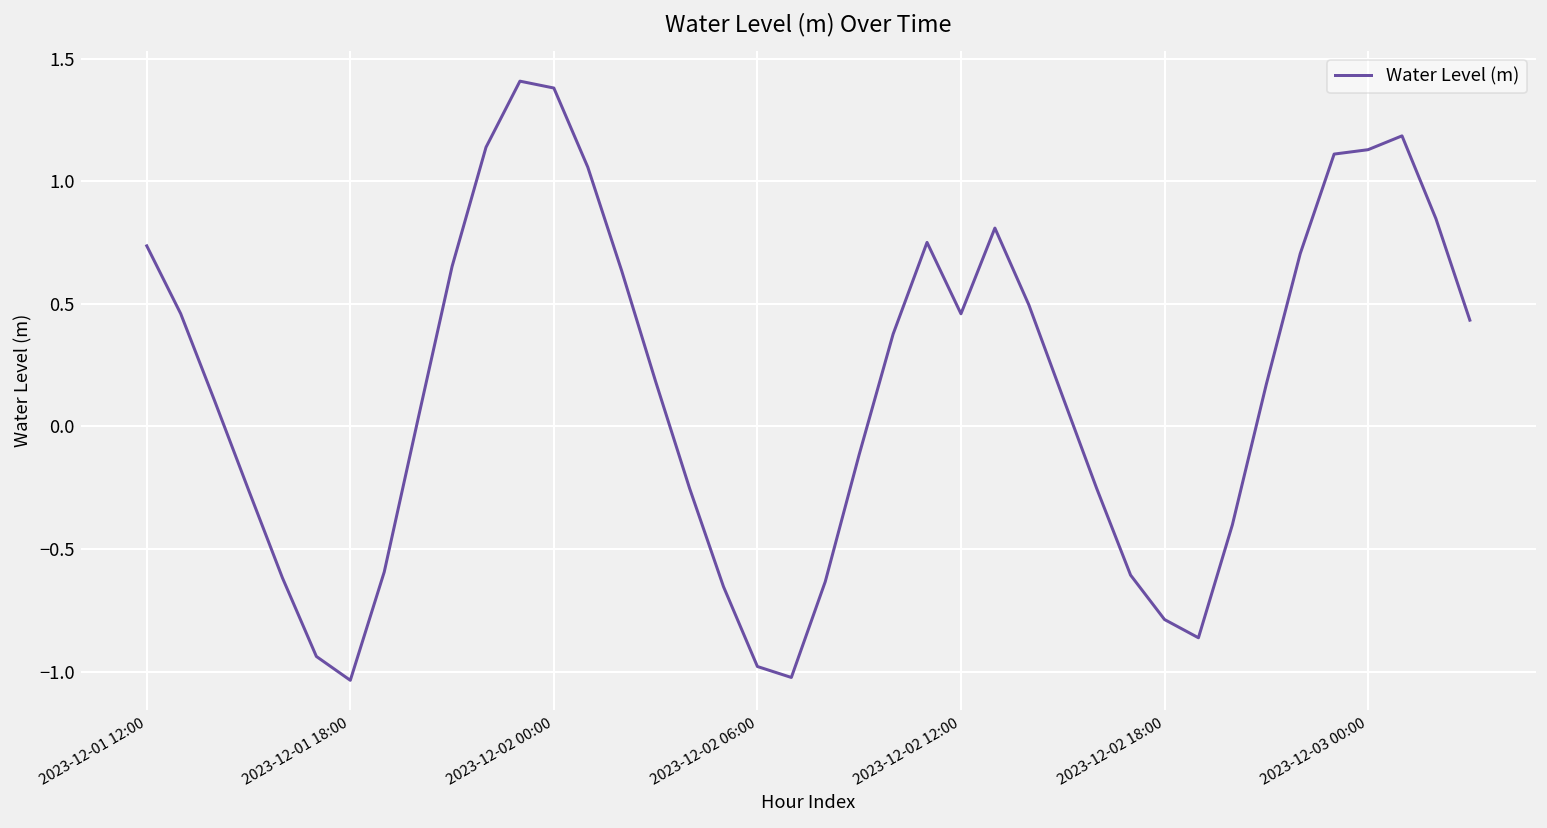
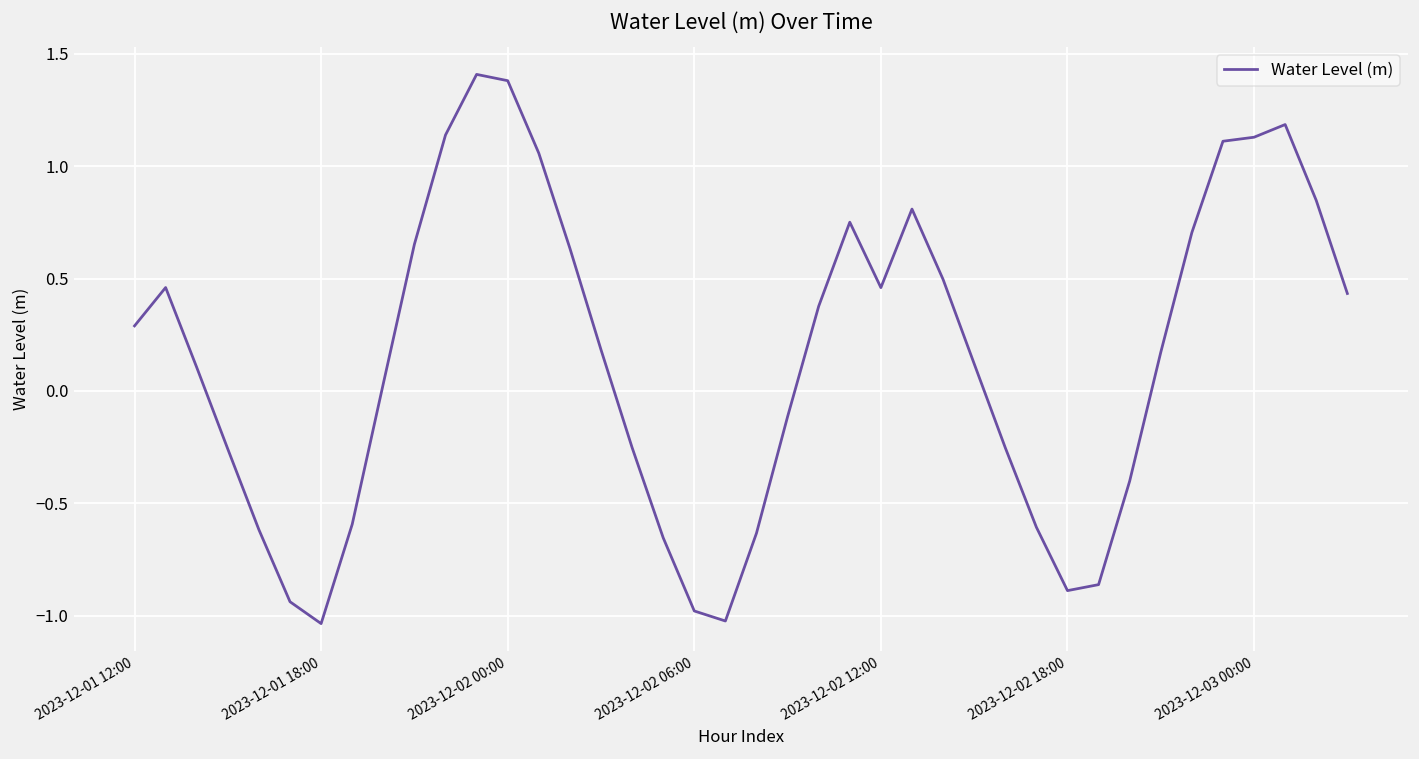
2023-12-01 12:00: 0.74 -> 0.29
2023-12-02 18:00: -0.79 -> -0.89
